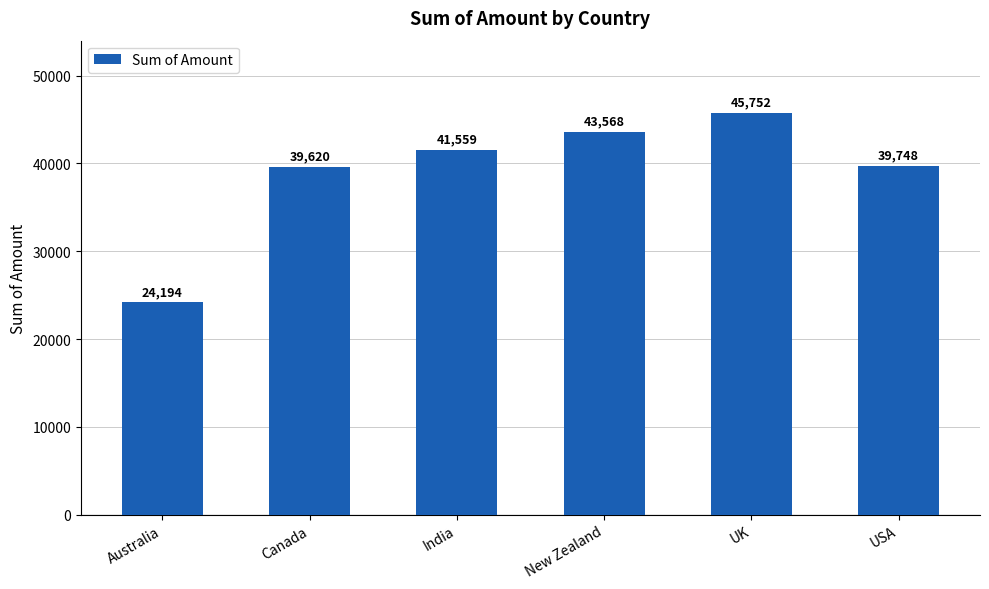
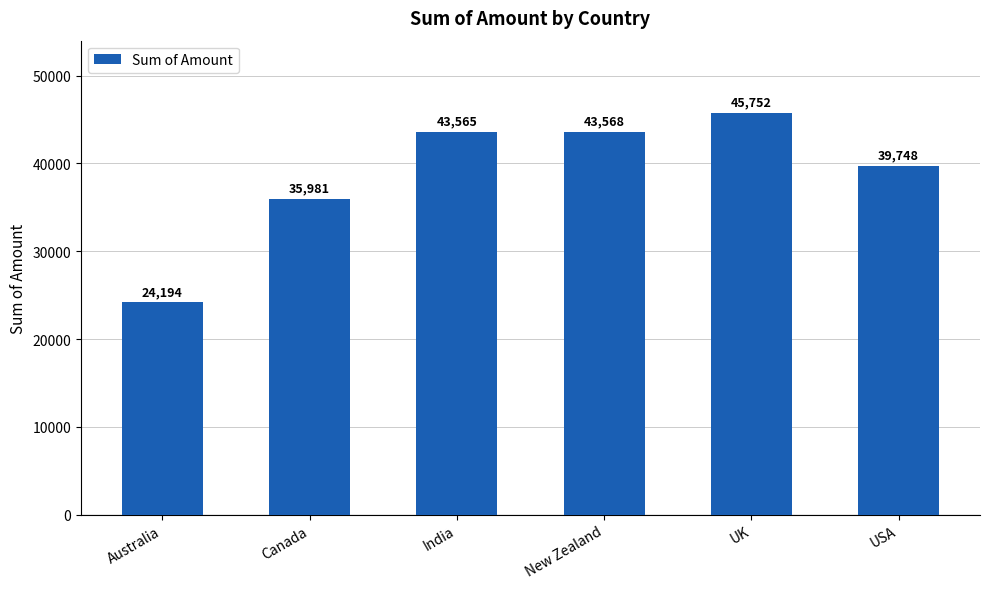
Canada: 39,620 -> 35,981
India: 41,559 -> 43,565
